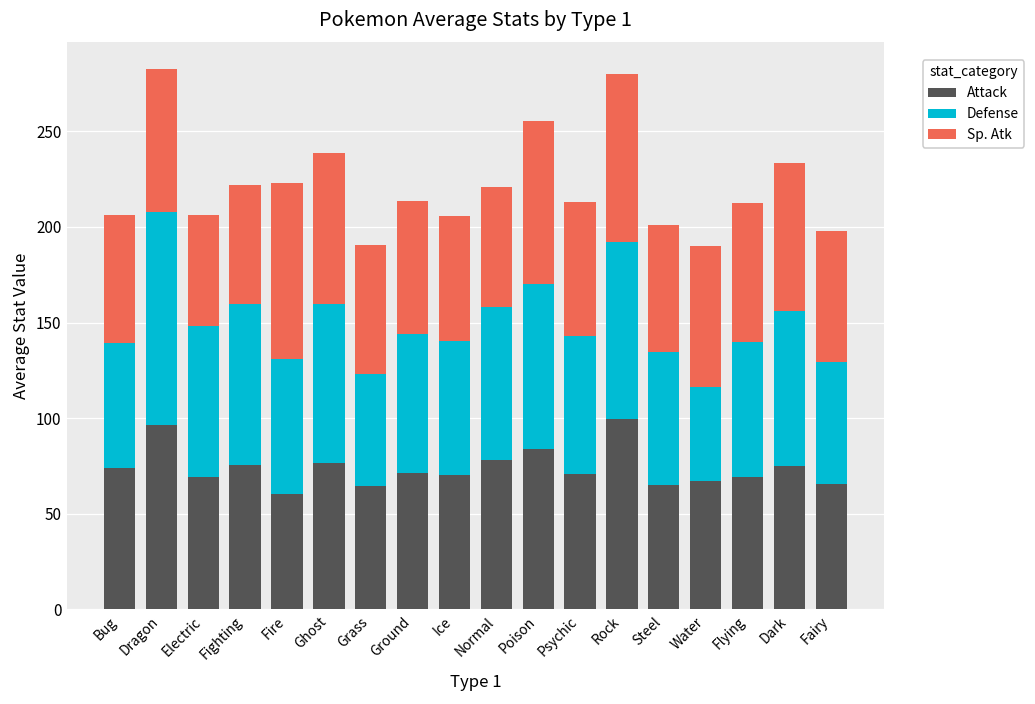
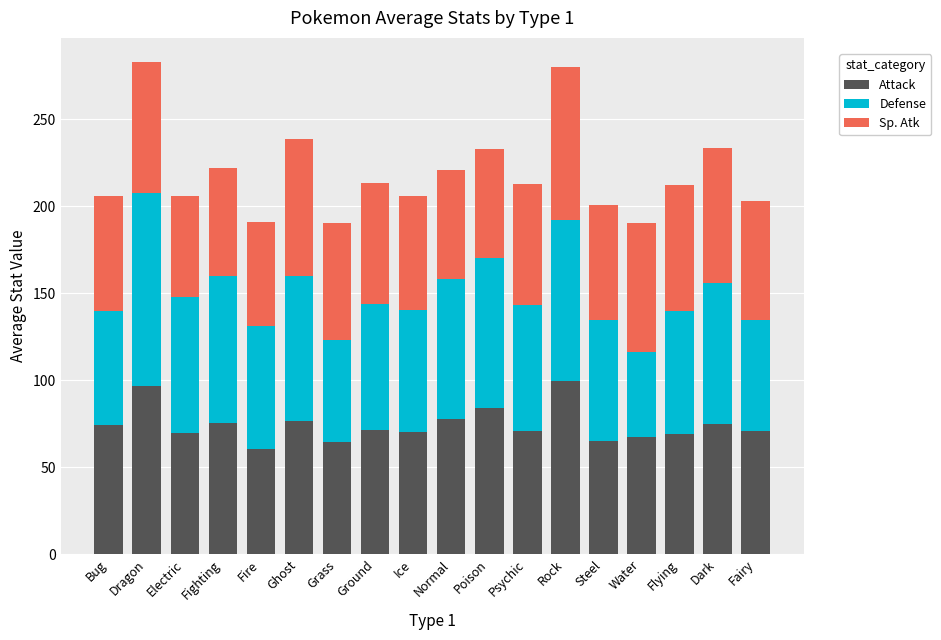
Sp. Atk, Fire: 92 -> 60
Sp. Atk, Poison: 86 -> 63
Attack, Fairy: 66 -> 71
